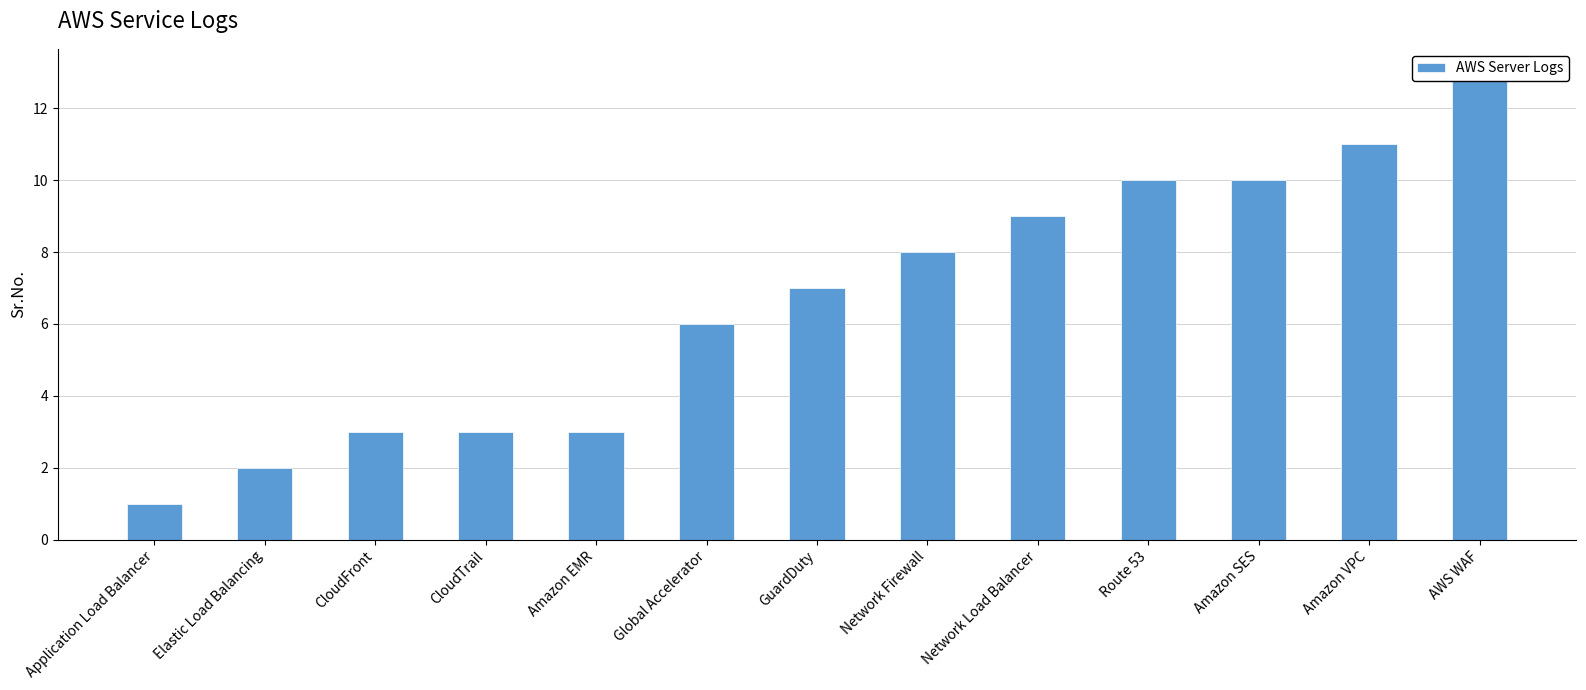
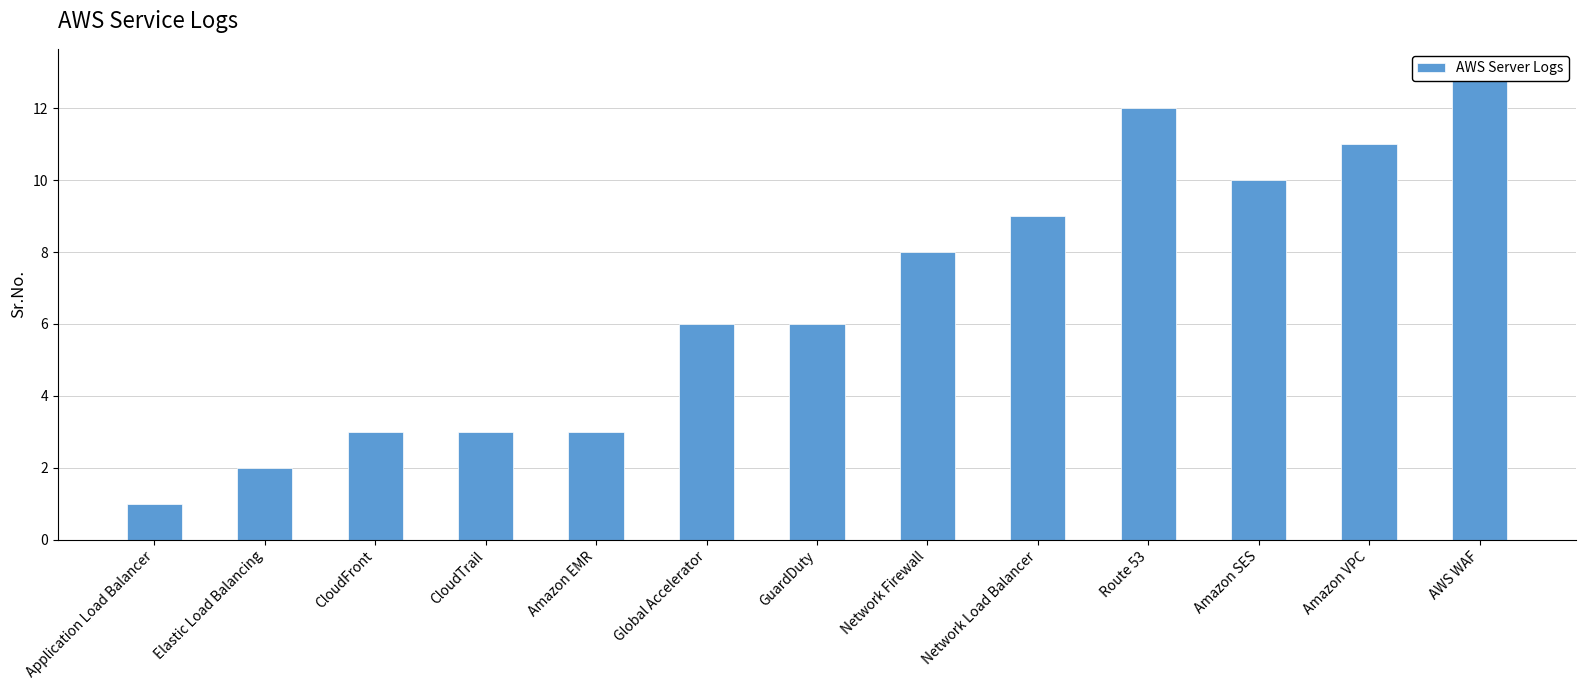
GuardDuty: 7 -> 6
Route 53: 10 -> 12
